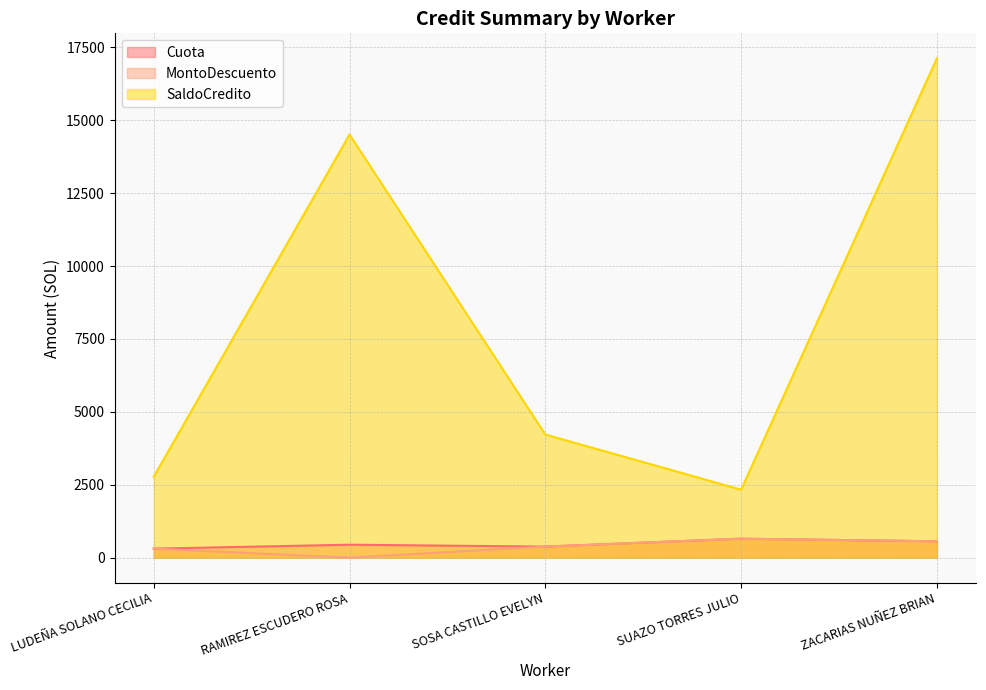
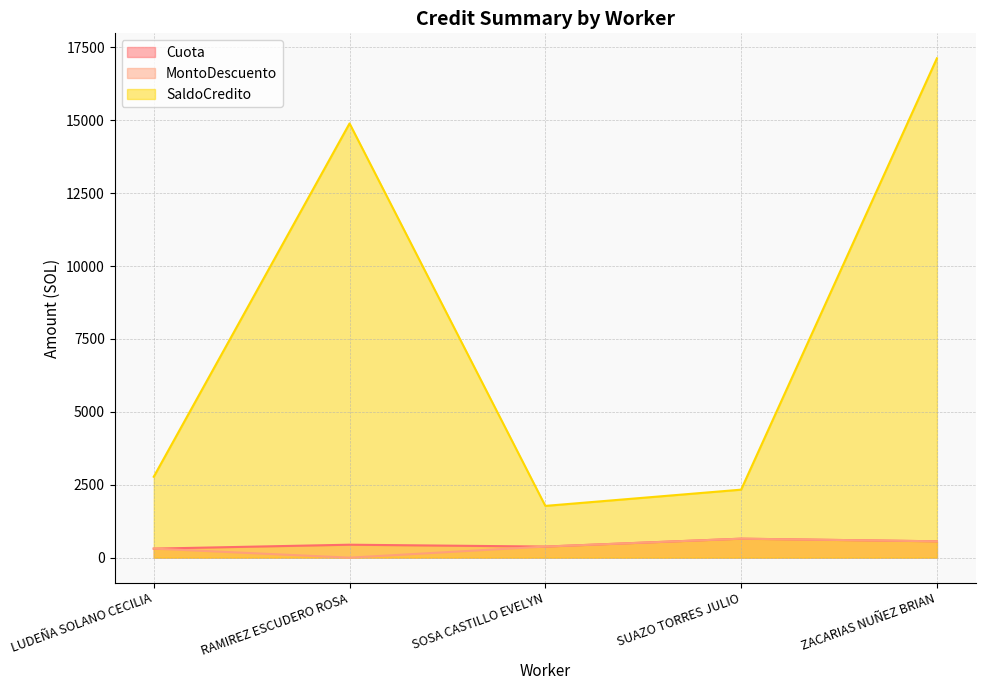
SaldoCredito, RAMIREZ ESCUDERO ROSA: 14500 -> 14900
SaldoCredito, SOSA CASTILLO EVELYN: 4200 -> 1800
